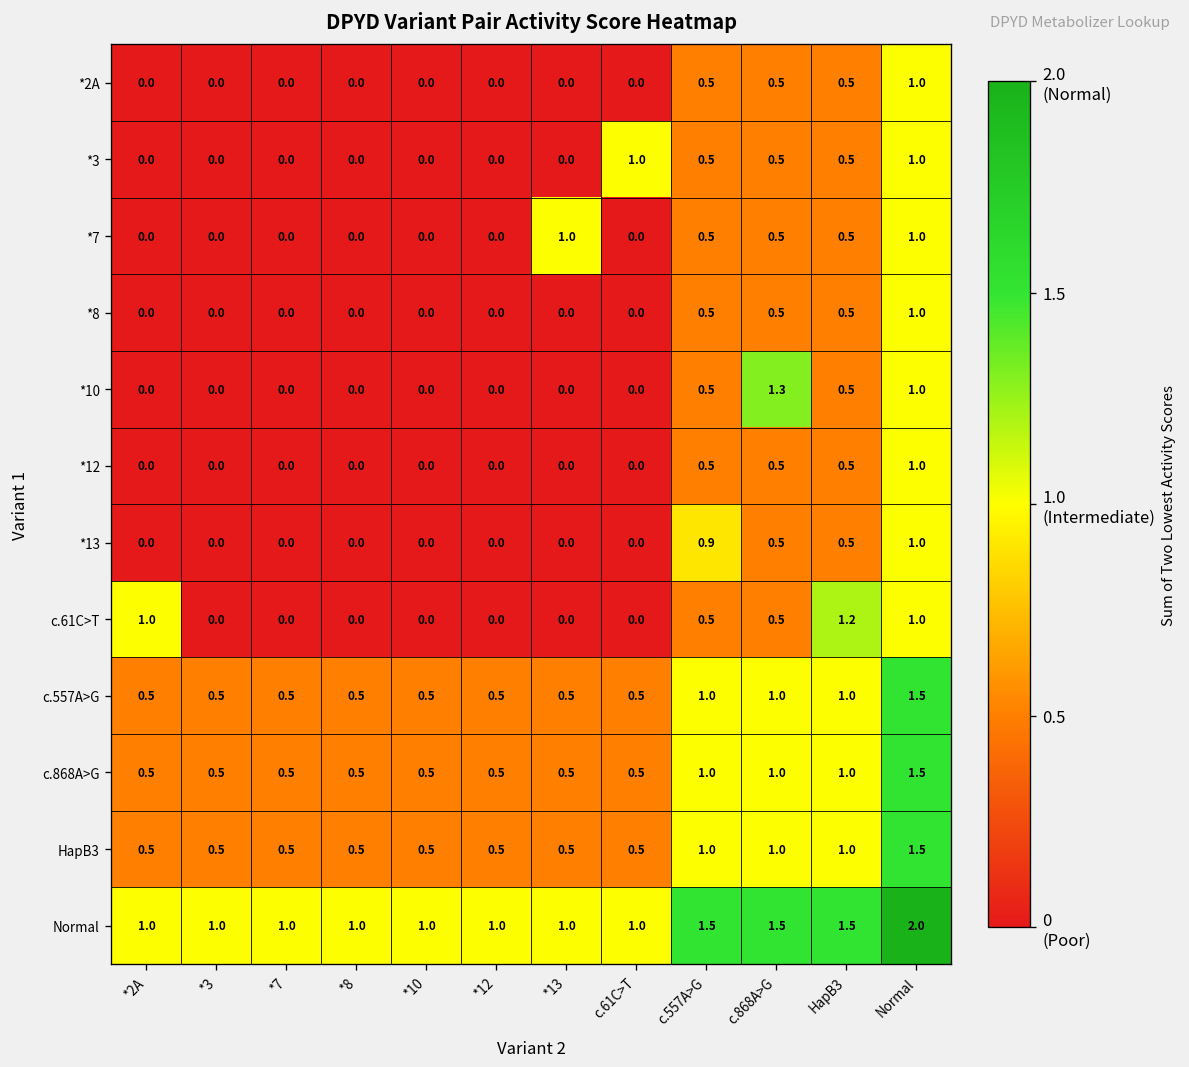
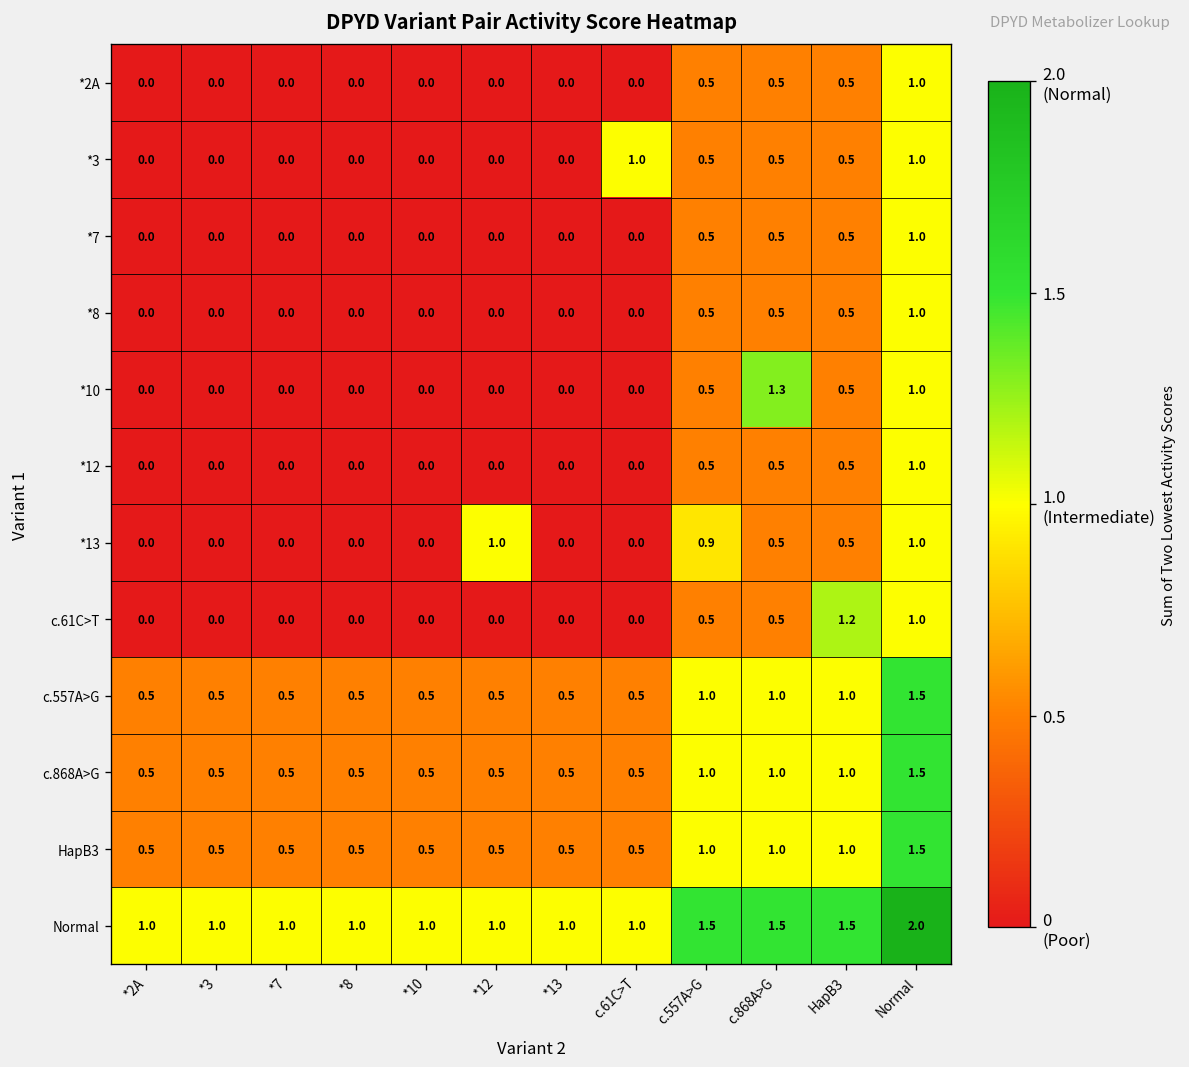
*7, *13: 1.0 -> 0.0
*13, *12: 0.0 -> 1.0
c.61C>T, *2A: 1.0 -> 0.0
